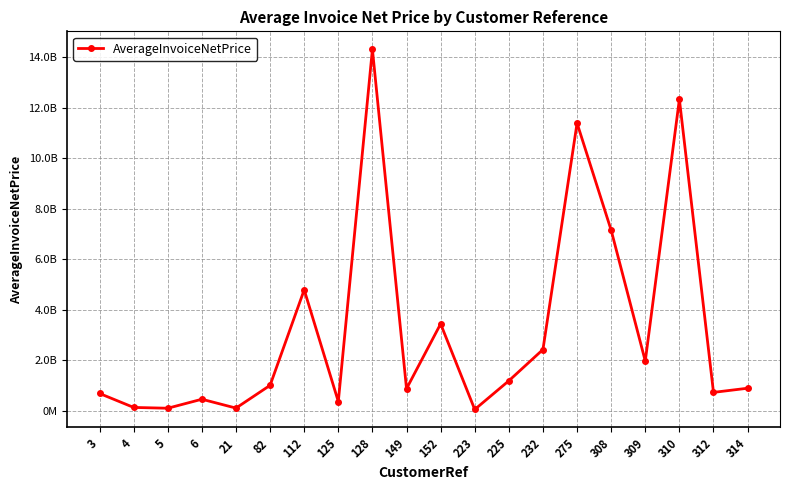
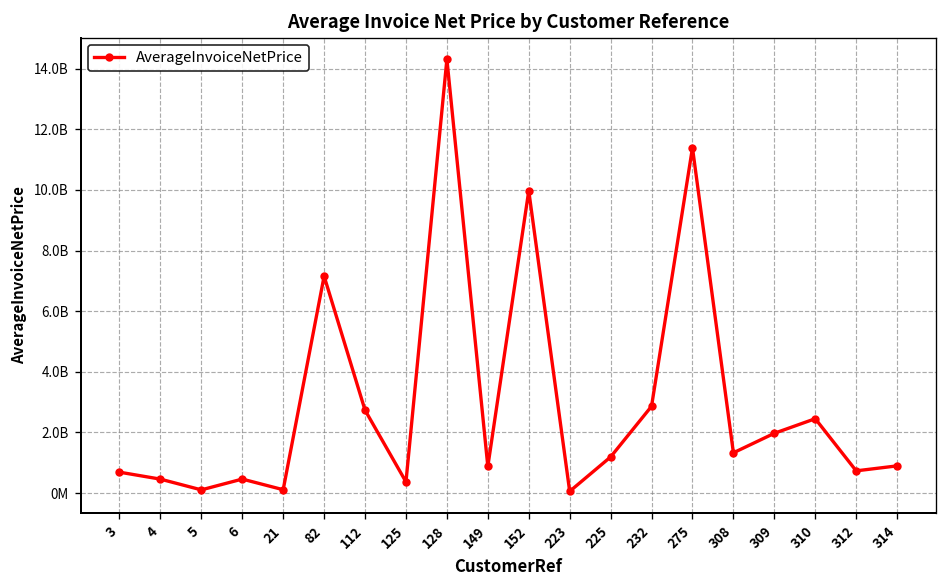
4: 100000000 -> 500000000
82: 1000000000 -> 7200000000
112: 4800000000 -> 2700000000
152: 3400000000 -> 10000000000
232: 2400000000 -> 2900000000
308: 7200000000 -> 1300000000
310: 12300000000 -> 2500000000
